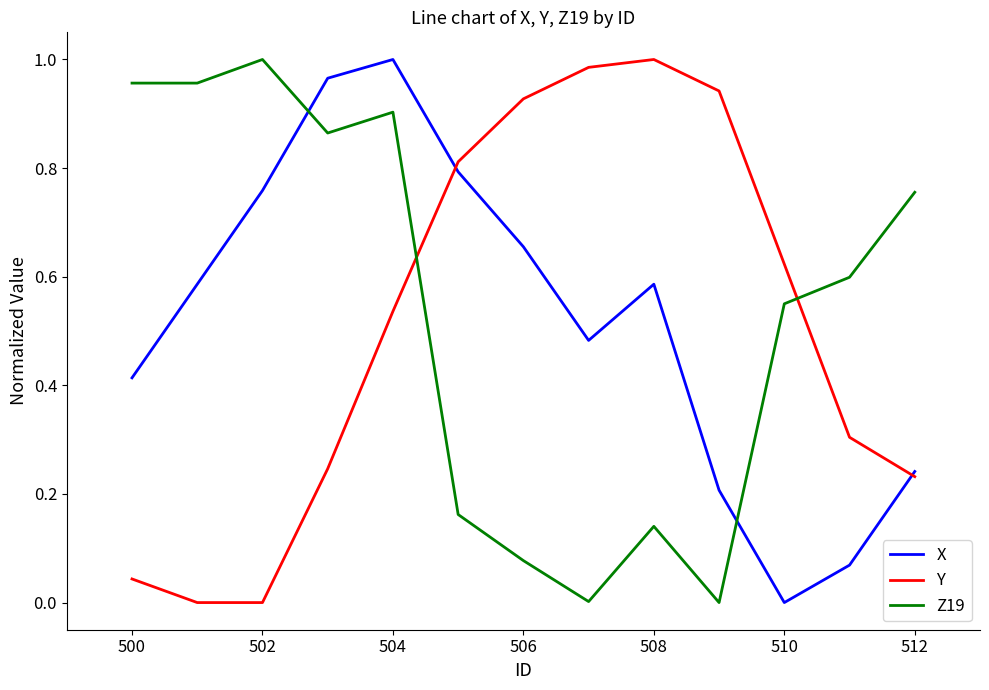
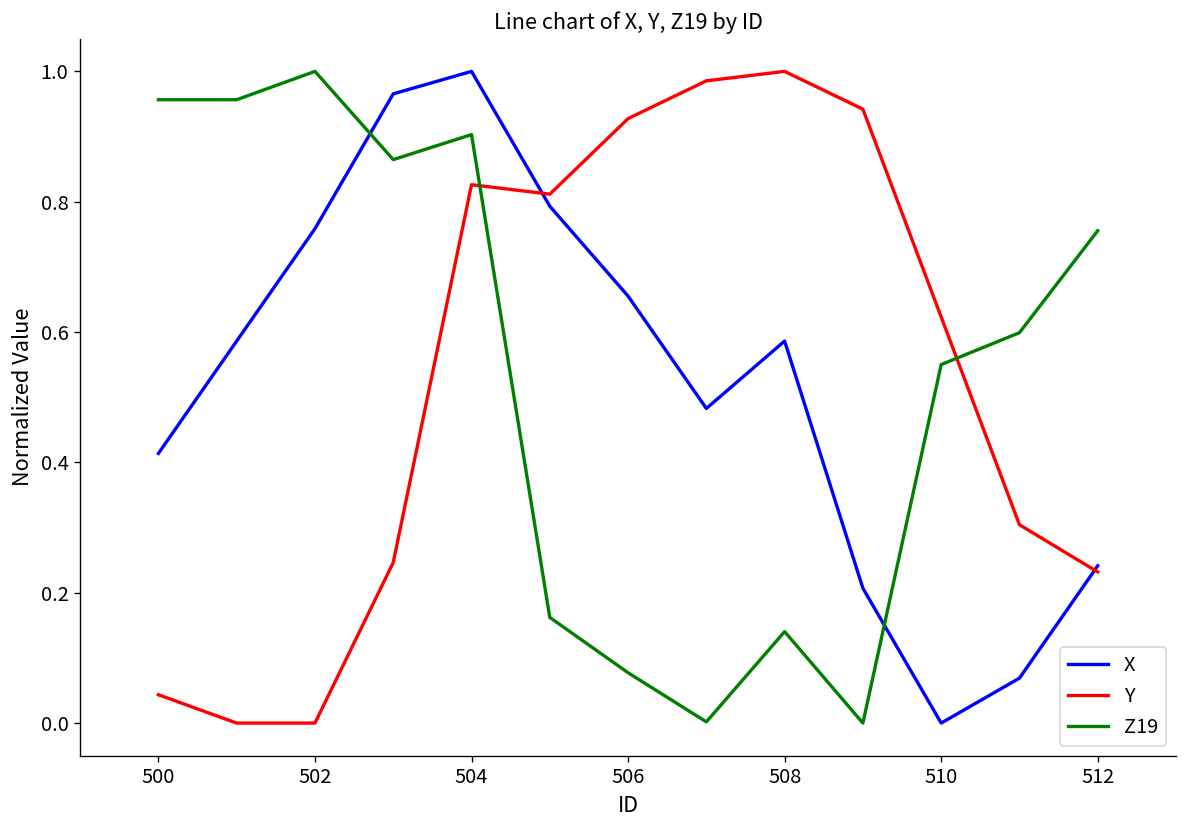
Y, 504: 0.54 -> 0.83
